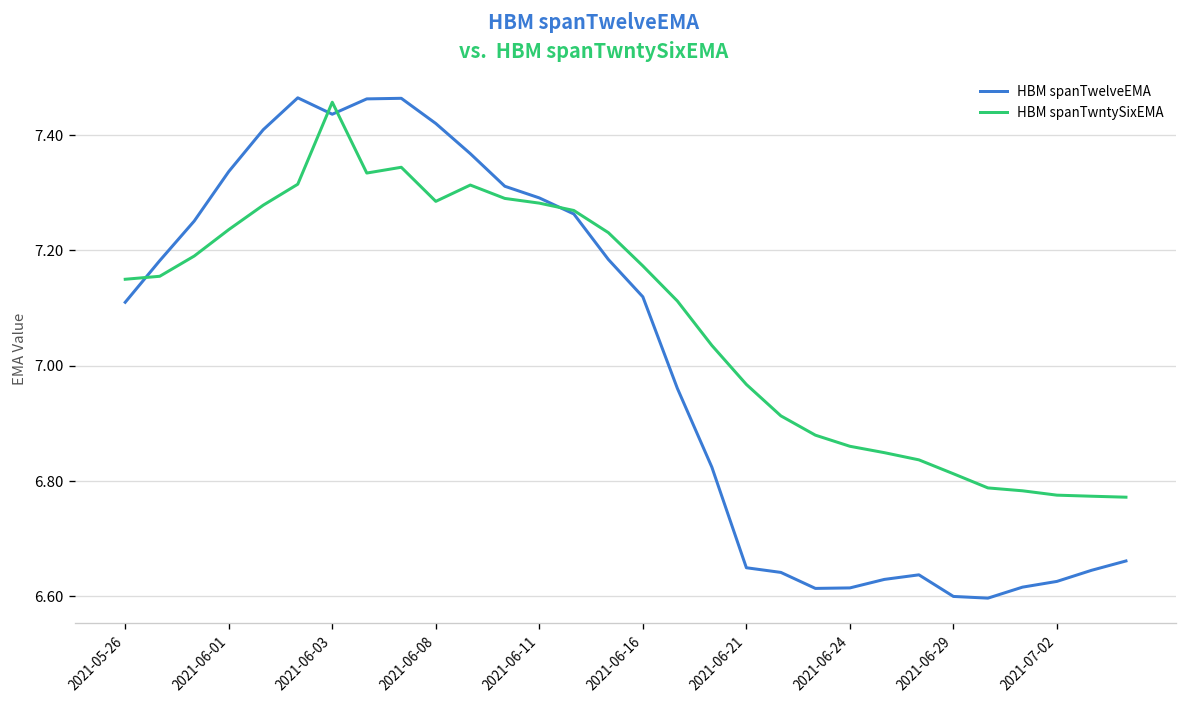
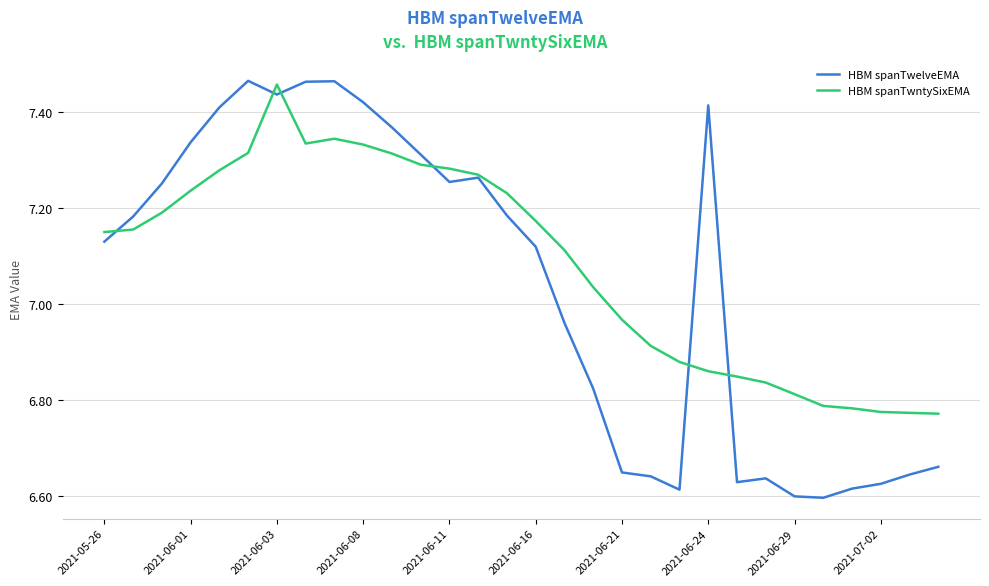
HBM spanTwelveEMA, 2021-05-26: 7.11 -> 7.13
HBM spanTwntySixEMA, 2021-06-08: 7.29 -> 7.33
HBM spanTwelveEMA, 2021-06-11: 7.29 -> 7.25
HBM spanTwelveEMA, 2021-06-24: 6.61 -> 7.41
